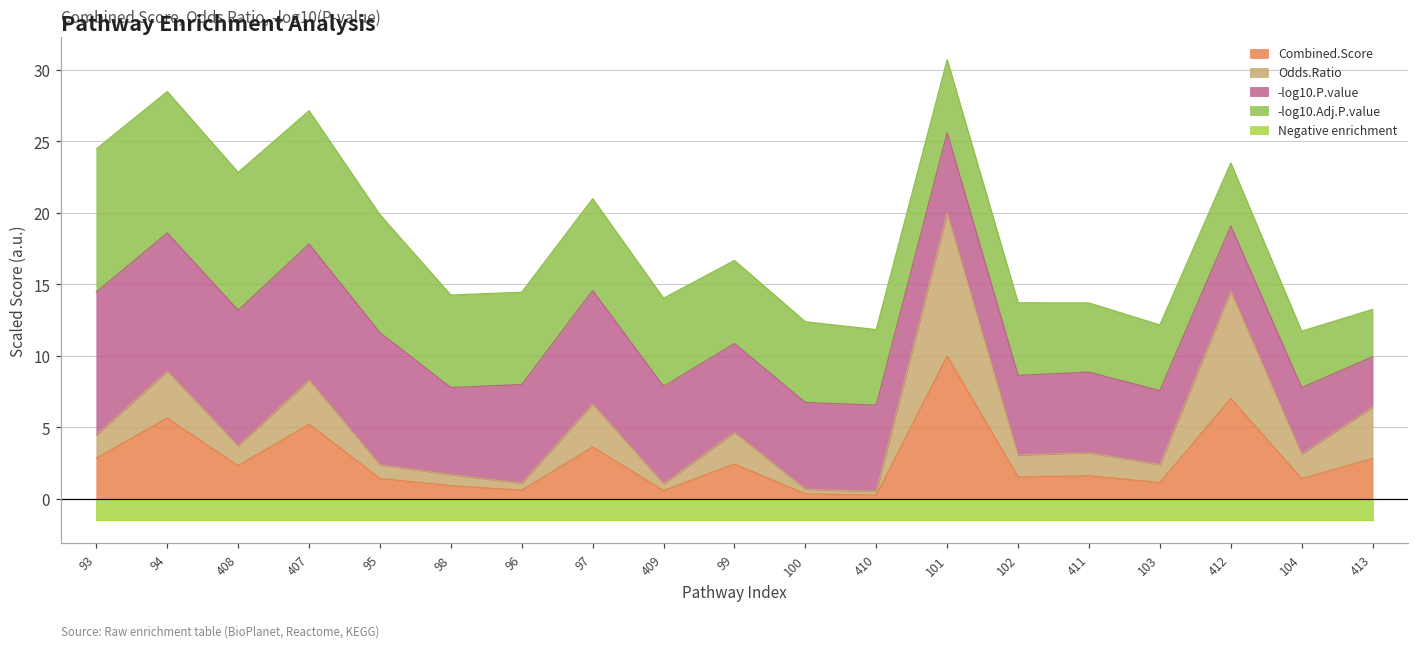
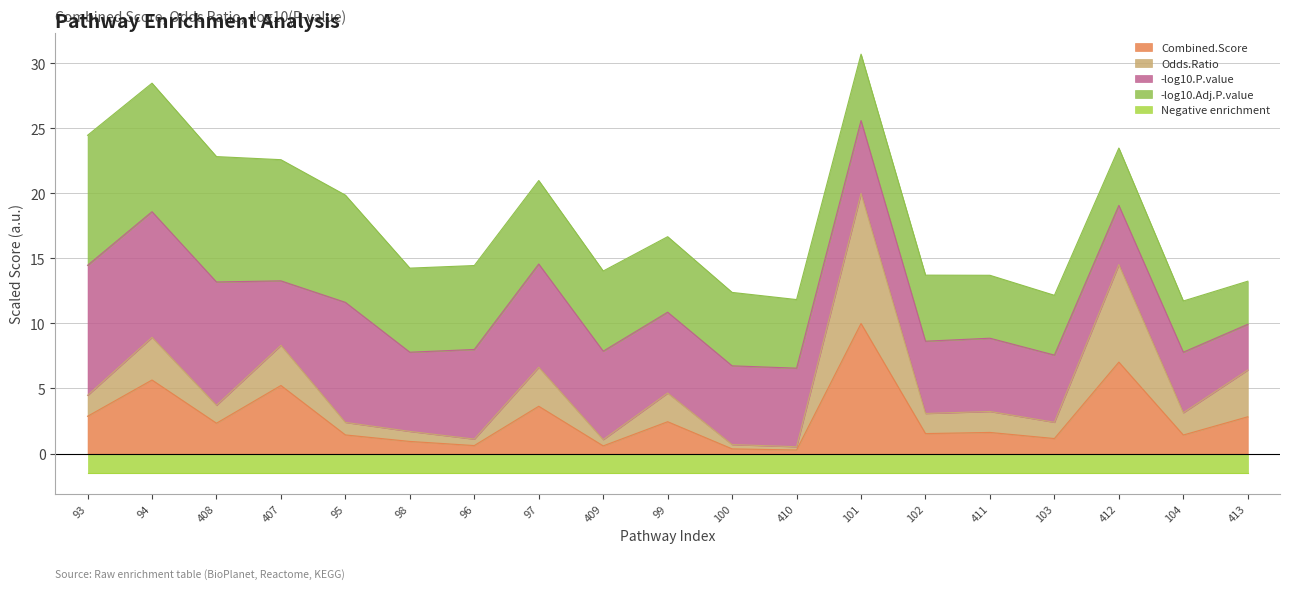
-log10.P.value, 407: 9.5 -> 5.0
